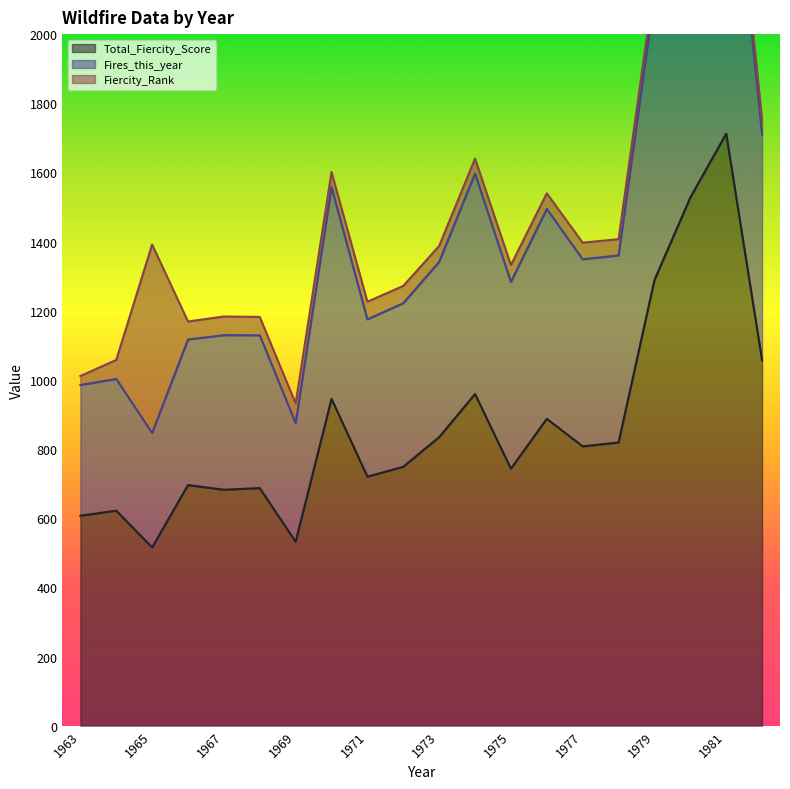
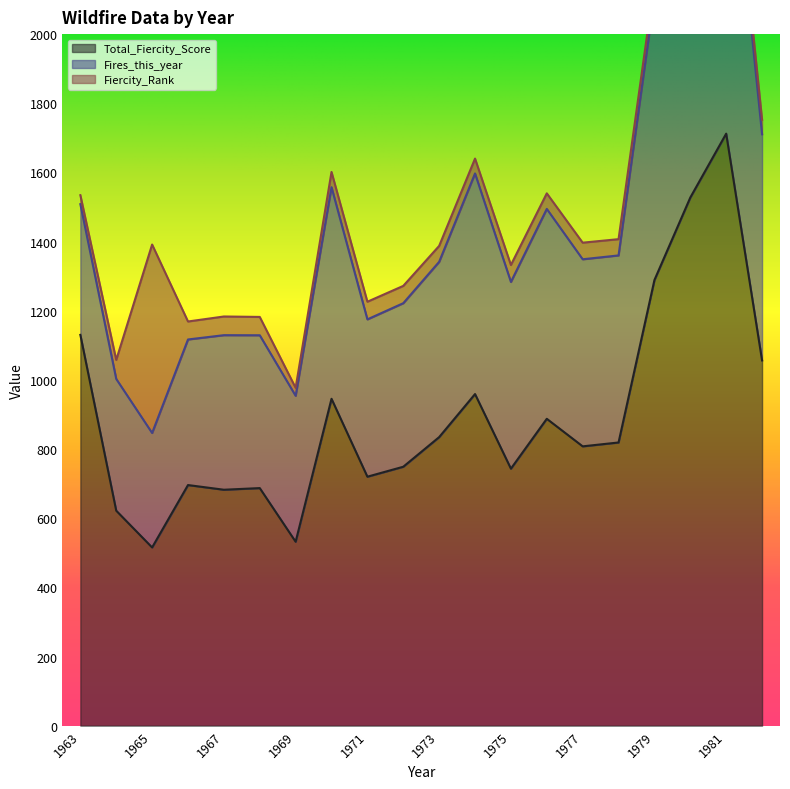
Total_Fiercity_Score, 1963: 610 -> 1130
Fires_this_year, 1969: 340 -> 420
Fiercity_Rank, 1969: 60 -> 20
